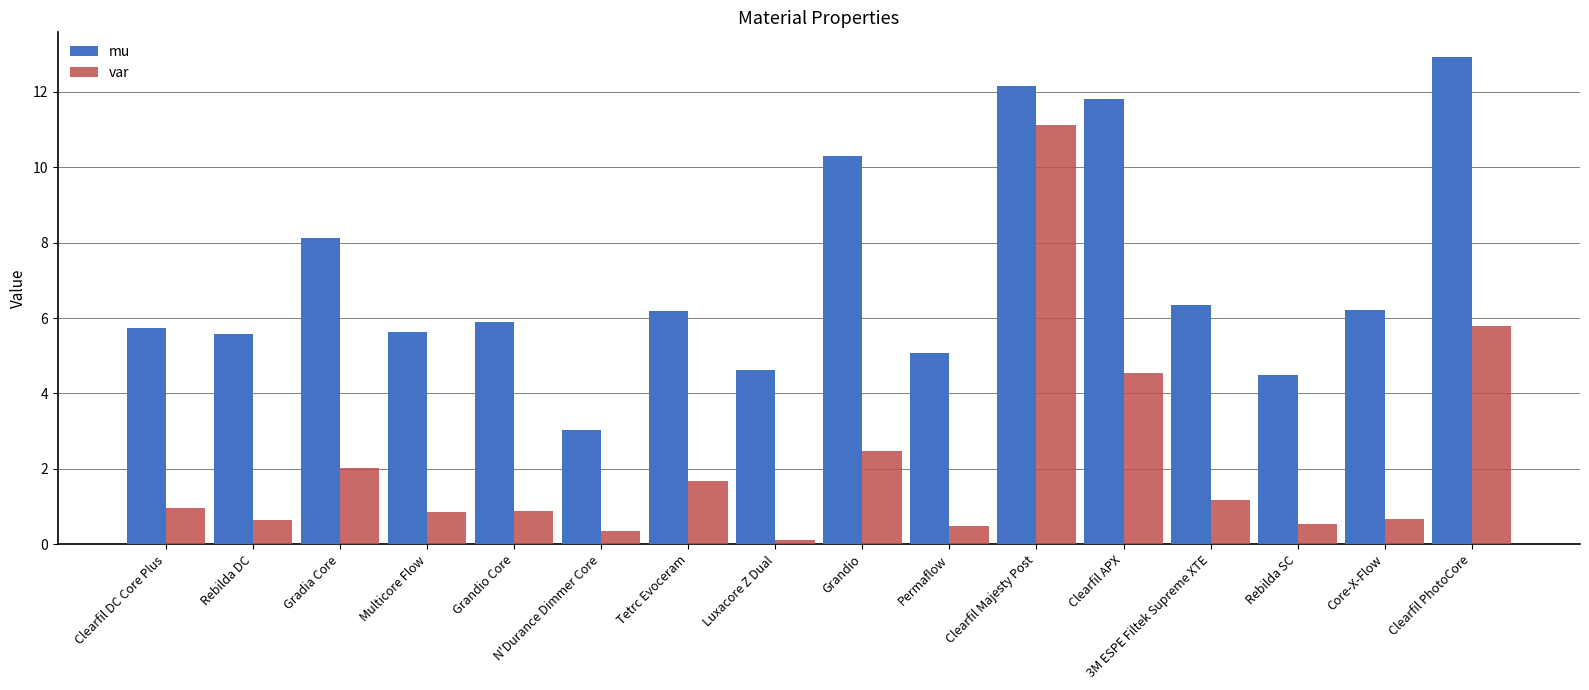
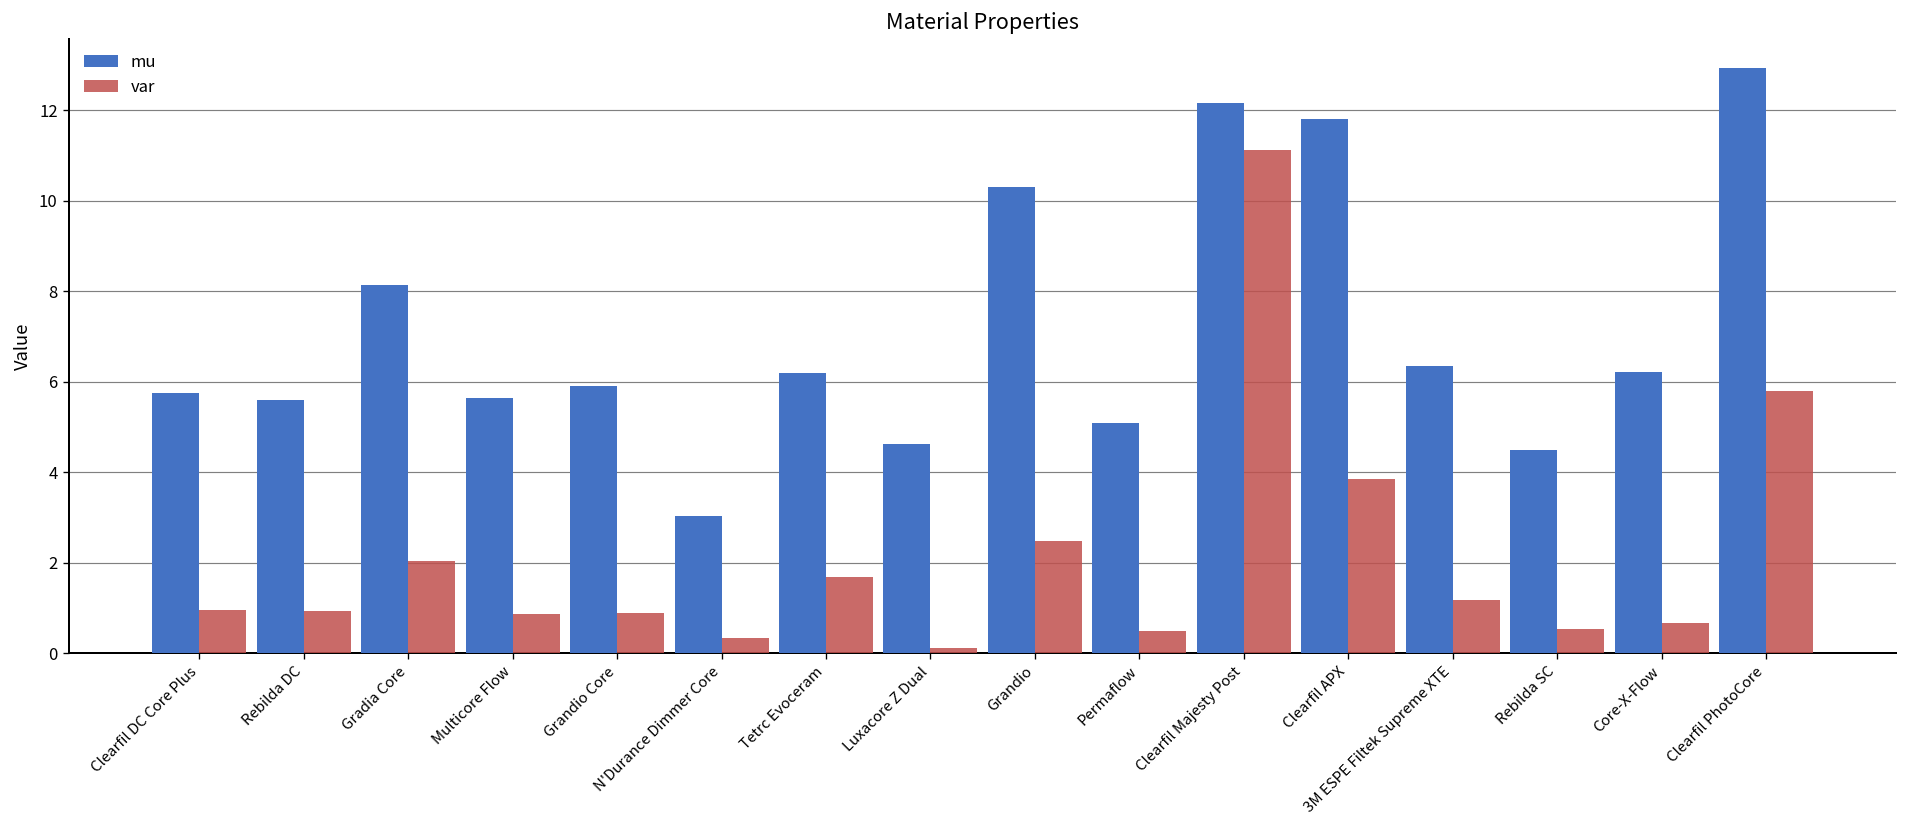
var, Rebilda DC: 0.7 -> 0.9
var, Clearfil APX: 4.5 -> 3.8
